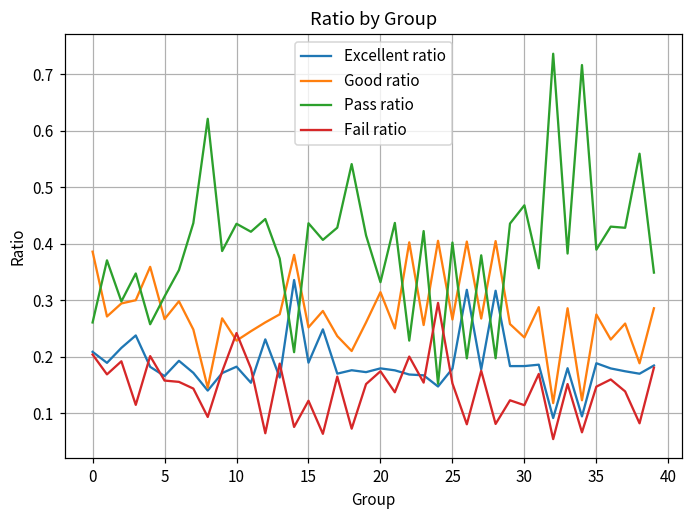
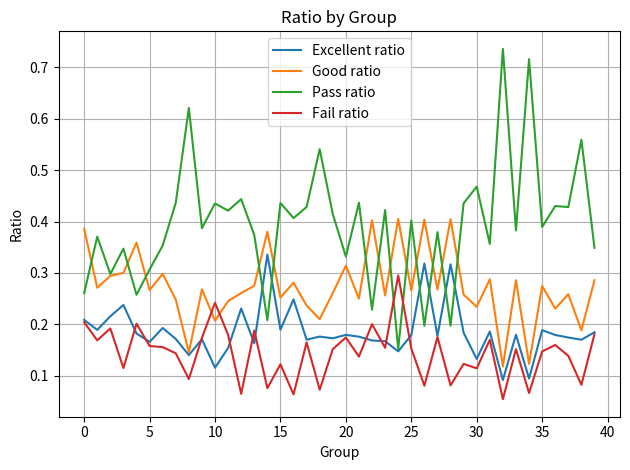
Excellent ratio, 10: 0.18 -> 0.12
Good ratio, 10: 0.23 -> 0.21
Excellent ratio, 30: 0.18 -> 0.13
